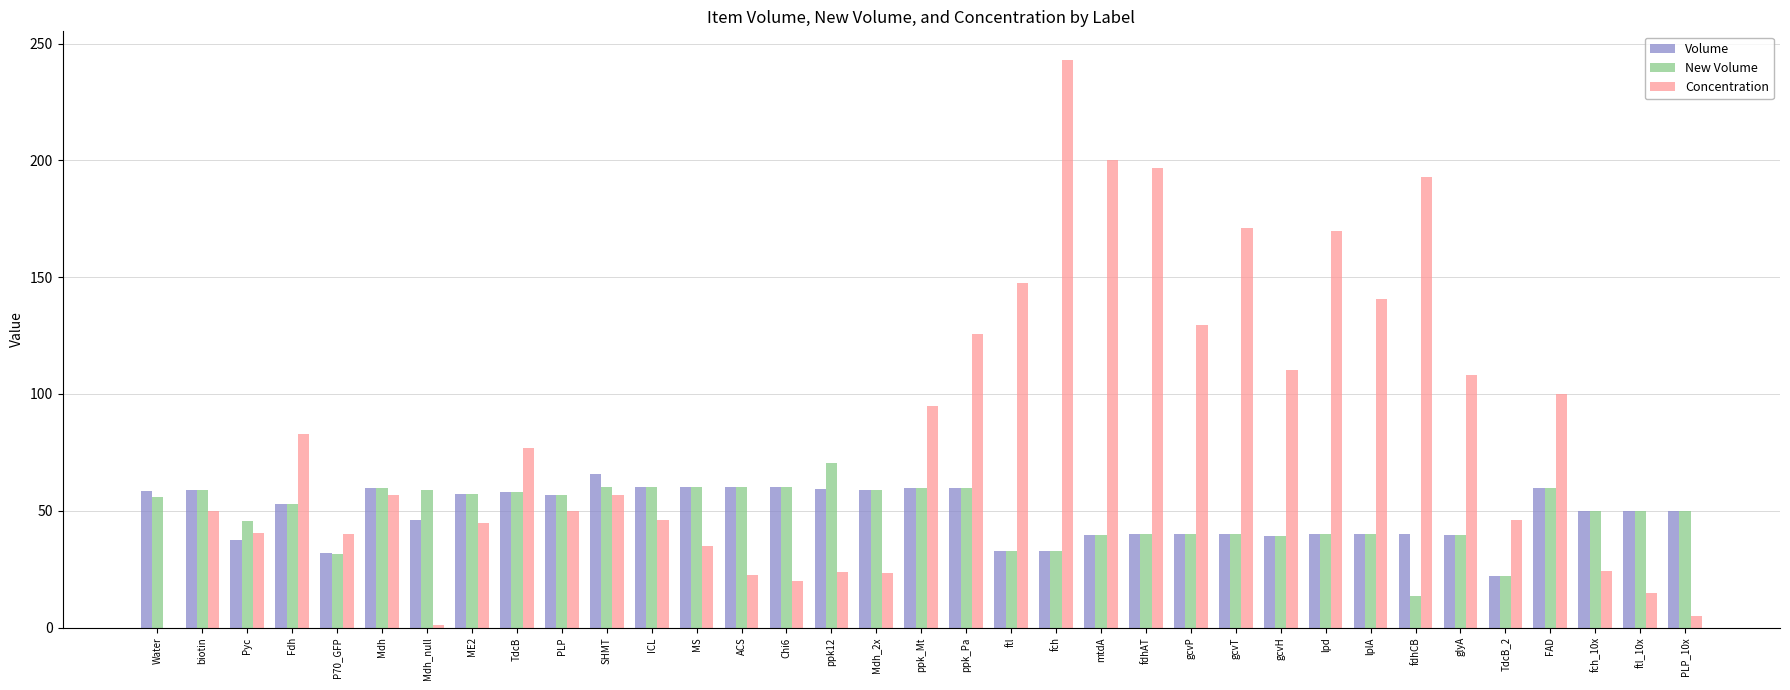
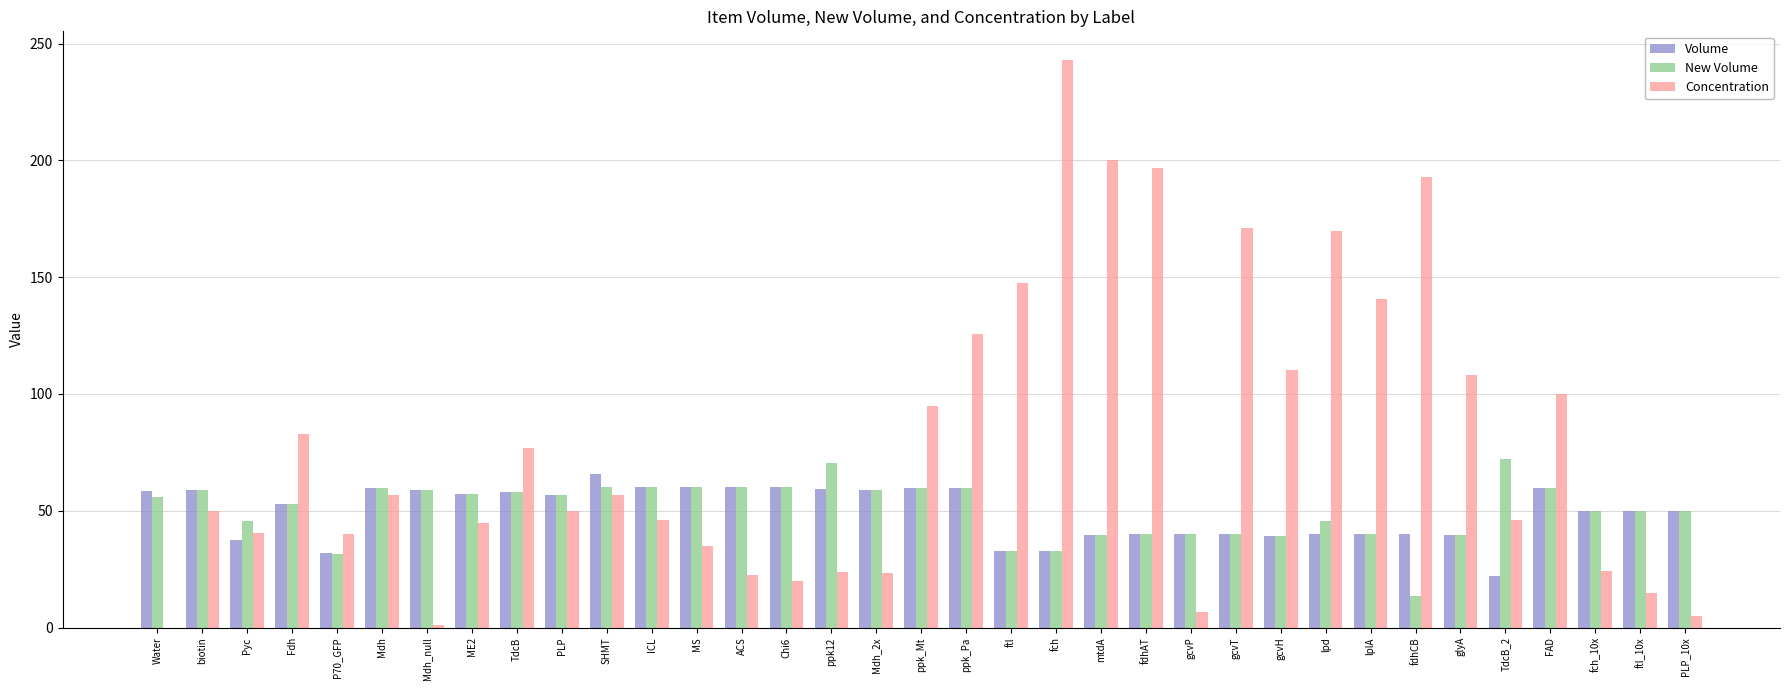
Volume, Mdh_null: 46 -> 59
Concentration, gcvP: 129 -> 7
New Volume, lpd: 40 -> 46
New Volume, TdcB_2: 22 -> 72
